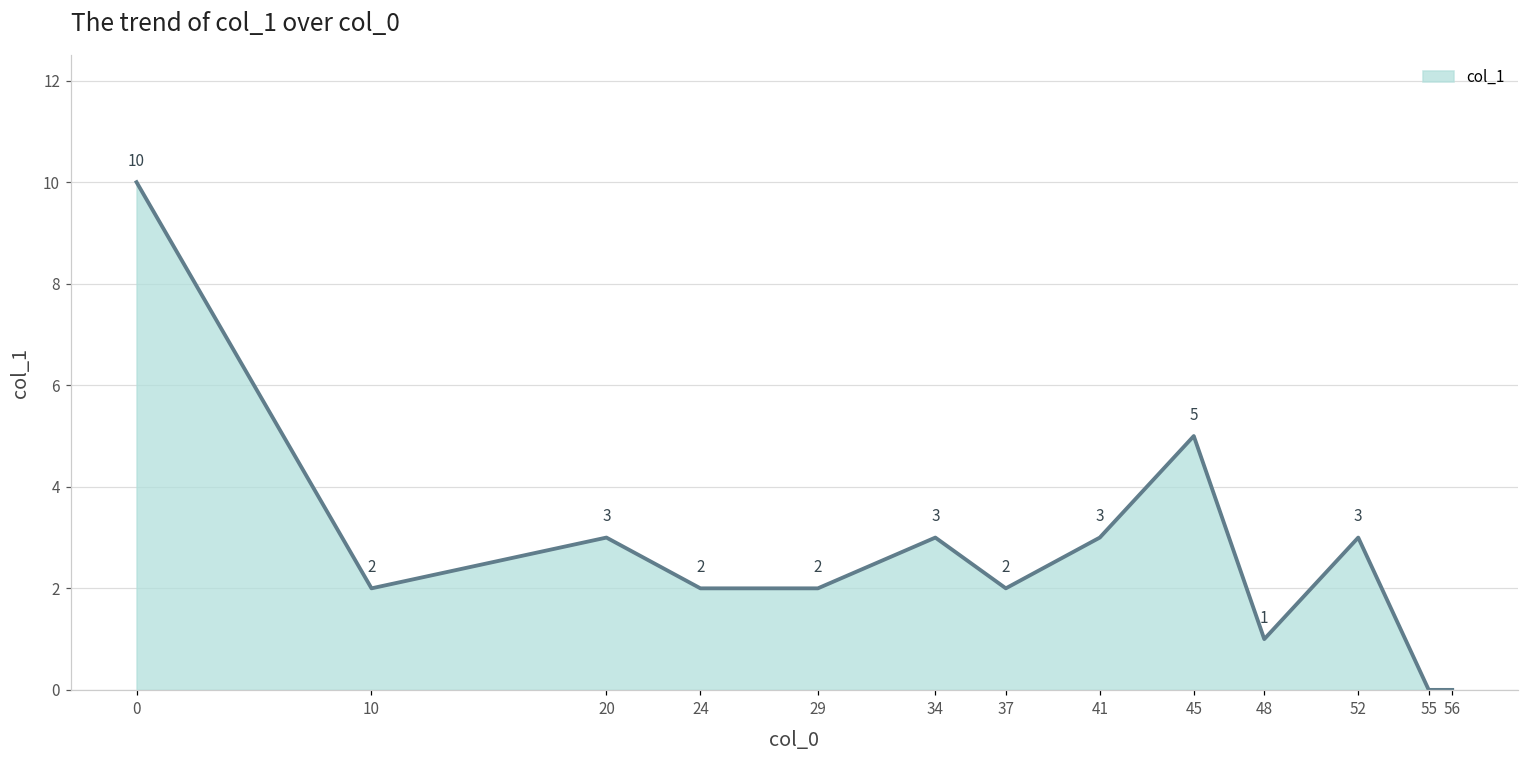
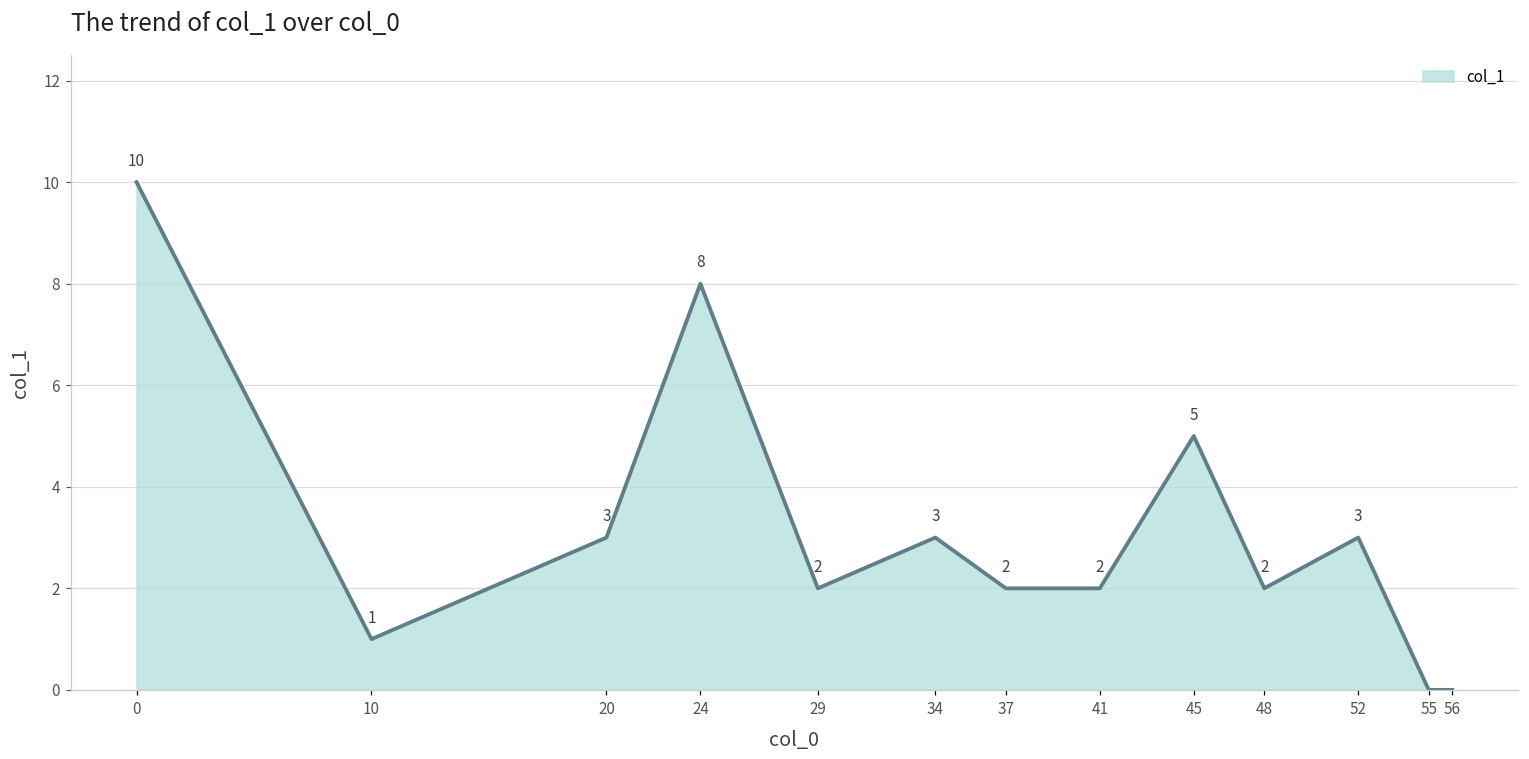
10: 2 -> 1
24: 2 -> 8
41: 3 -> 2
48: 1 -> 2
